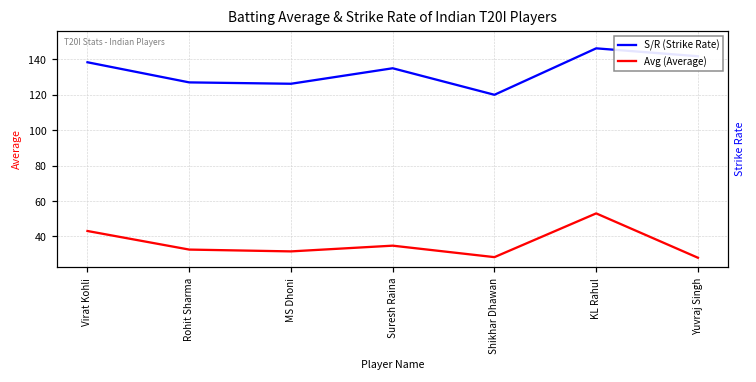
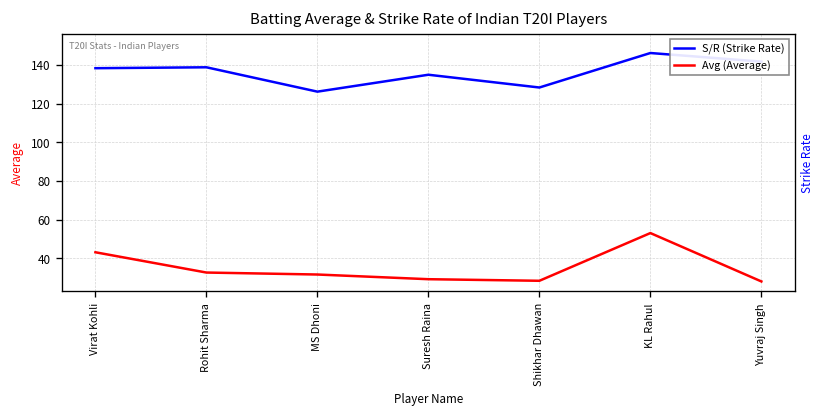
S/R (Strike Rate), Rohit Sharma: 127 -> 139
Avg (Average), Suresh Raina: 35 -> 29
S/R (Strike Rate), Shikhar Dhawan: 120 -> 128
